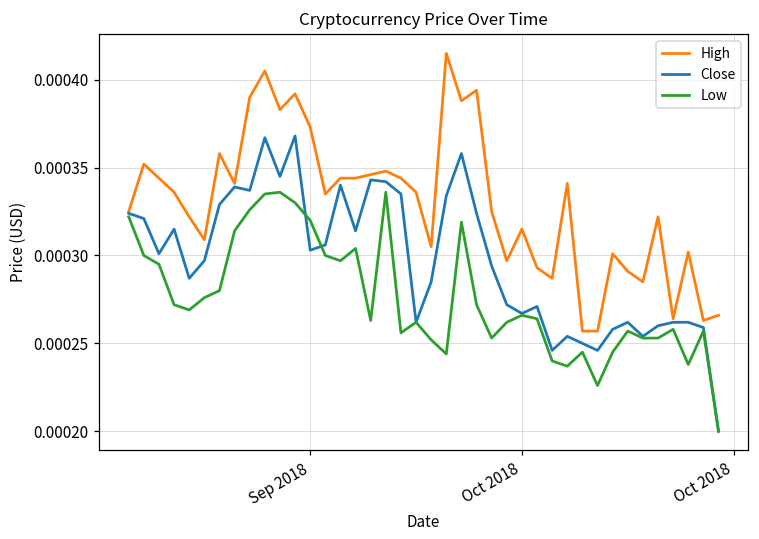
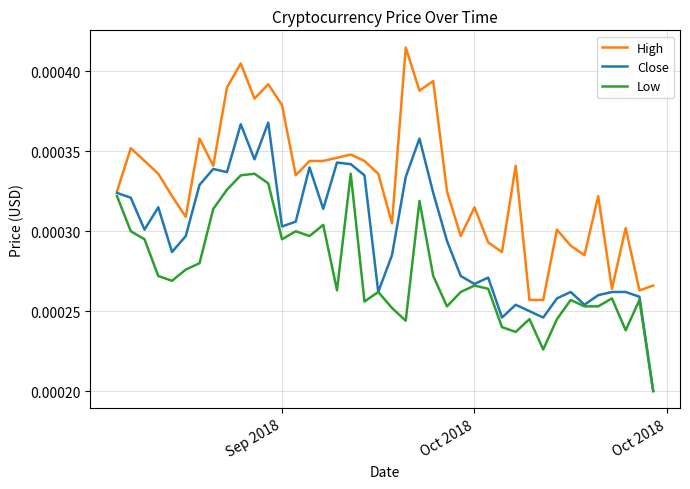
High, Sep 2018: 0.000373 -> 0.000379
Low, Sep 2018: 0.000320 -> 0.000295
